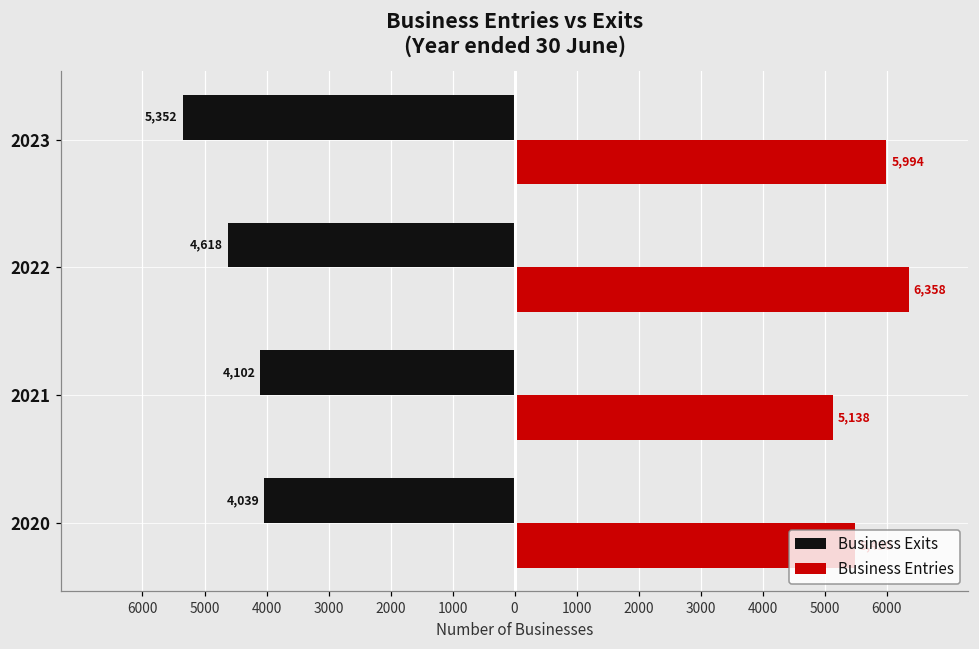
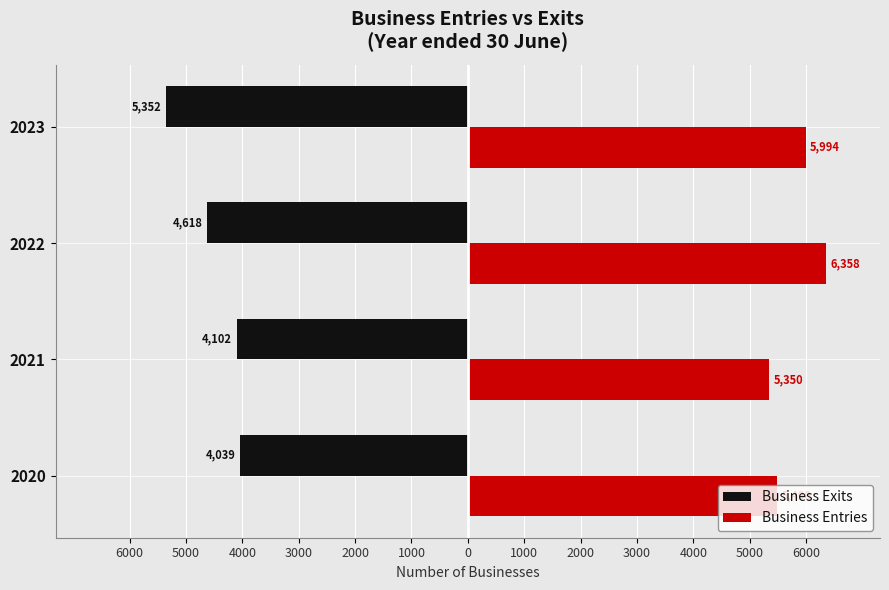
Business Entries, 2021: 5,138 -> 5,350
